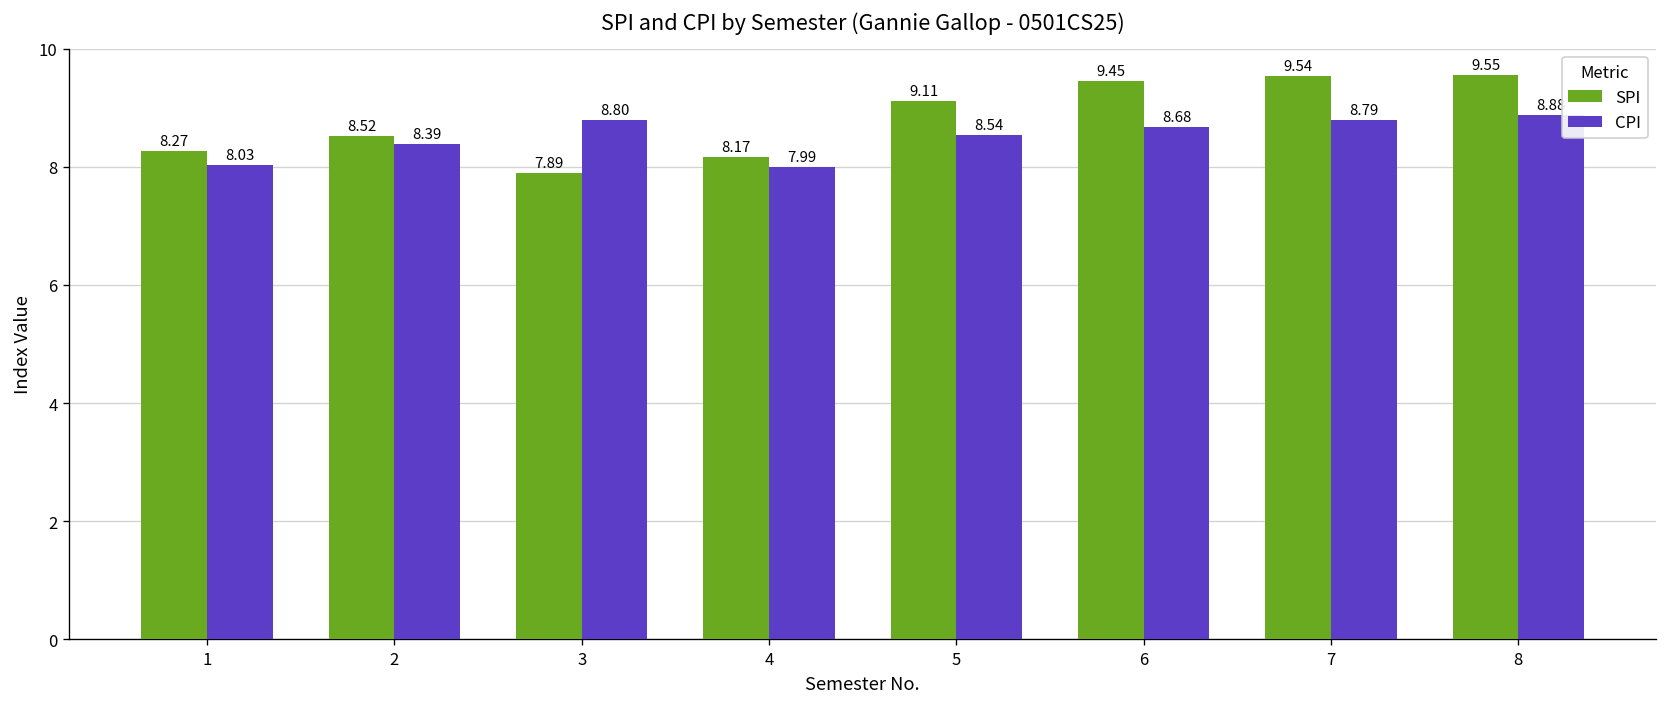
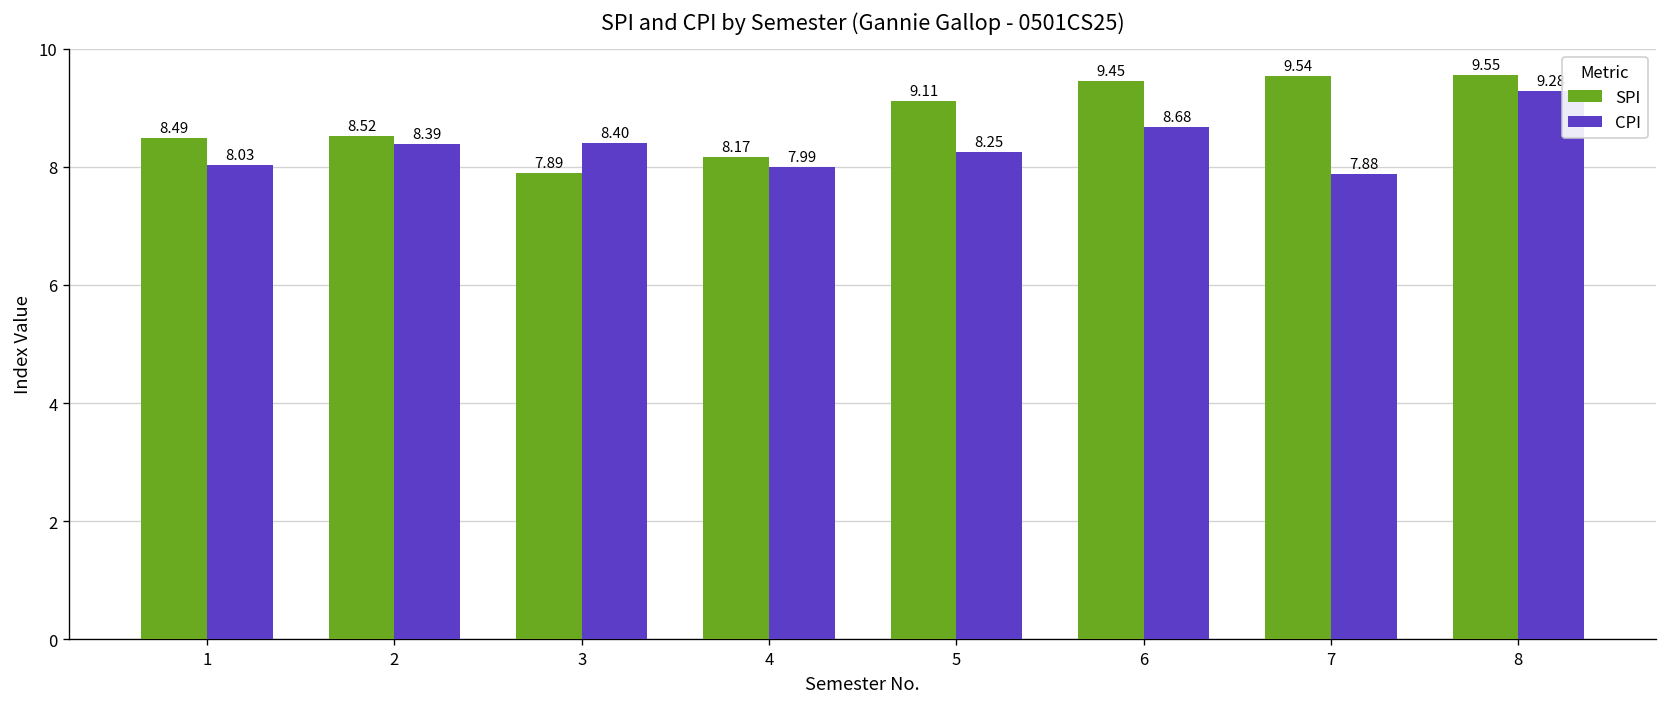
SPI, 1: 8.27 -> 8.49
CPI, 3: 8.80 -> 8.40
CPI, 5: 8.54 -> 8.25
CPI, 7: 8.79 -> 7.88
CPI, 8: 8.9 -> 9.3
